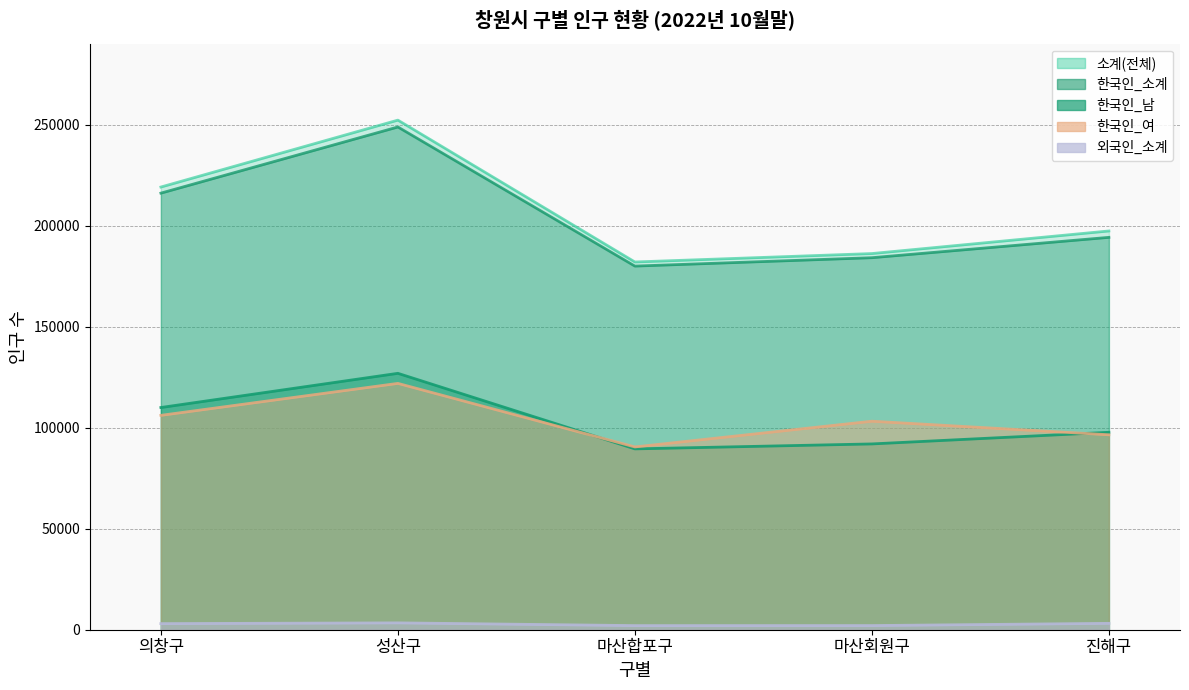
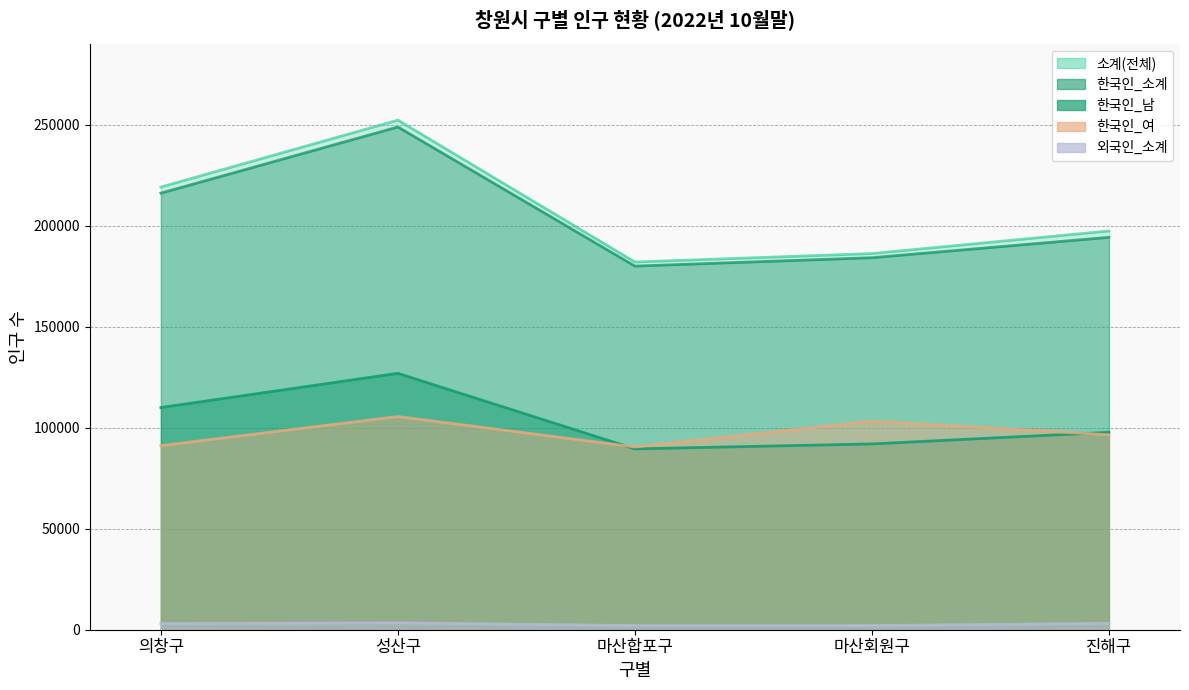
한국인_여, 의창구: 106000 -> 91000
한국인_여, 성산구: 122000 -> 106000
